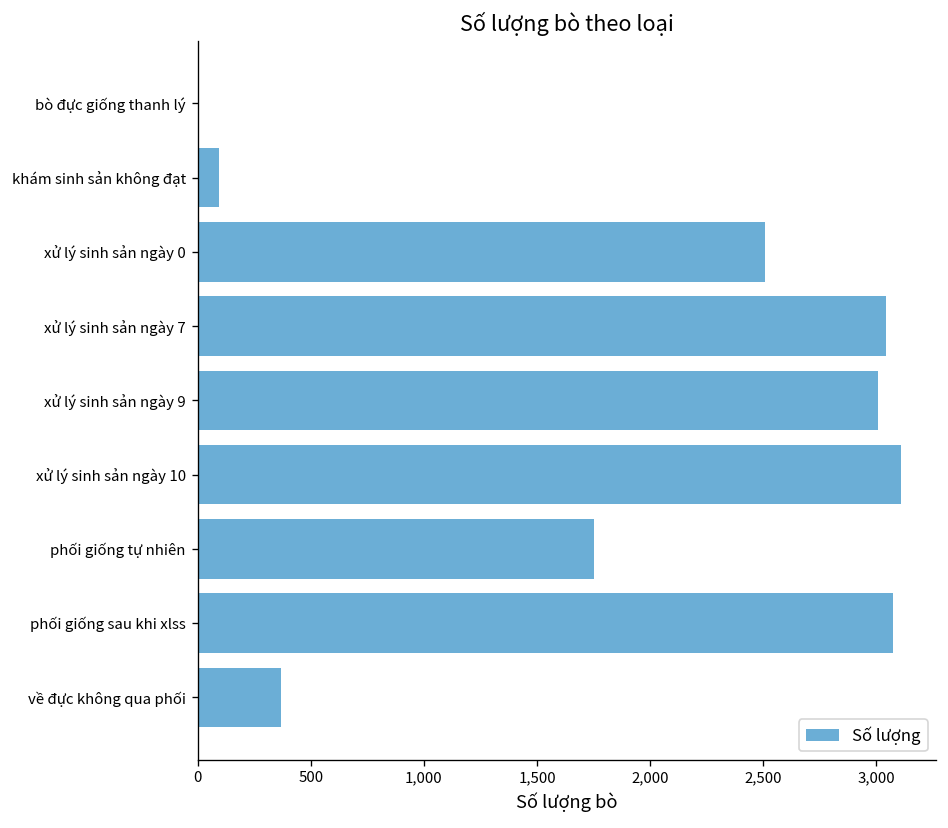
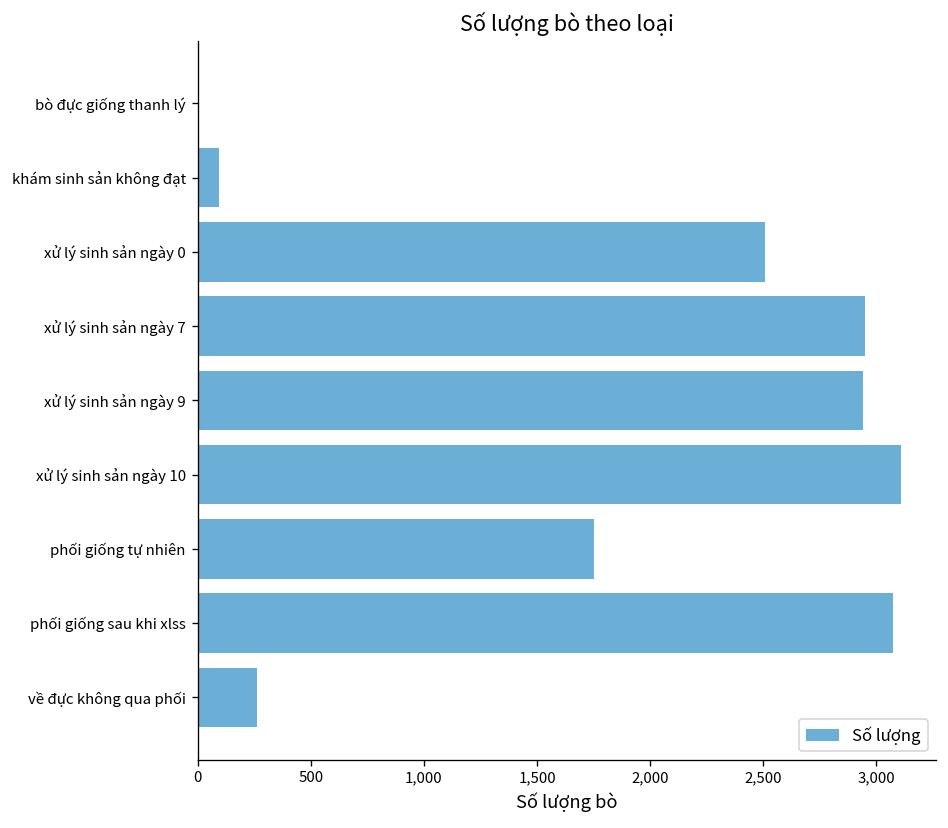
xử lý sinh sản ngày 7: 3,040 -> 2,950
xử lý sinh sản ngày 9: 3,010 -> 2,940
về đực không qua phối: 370 -> 260
